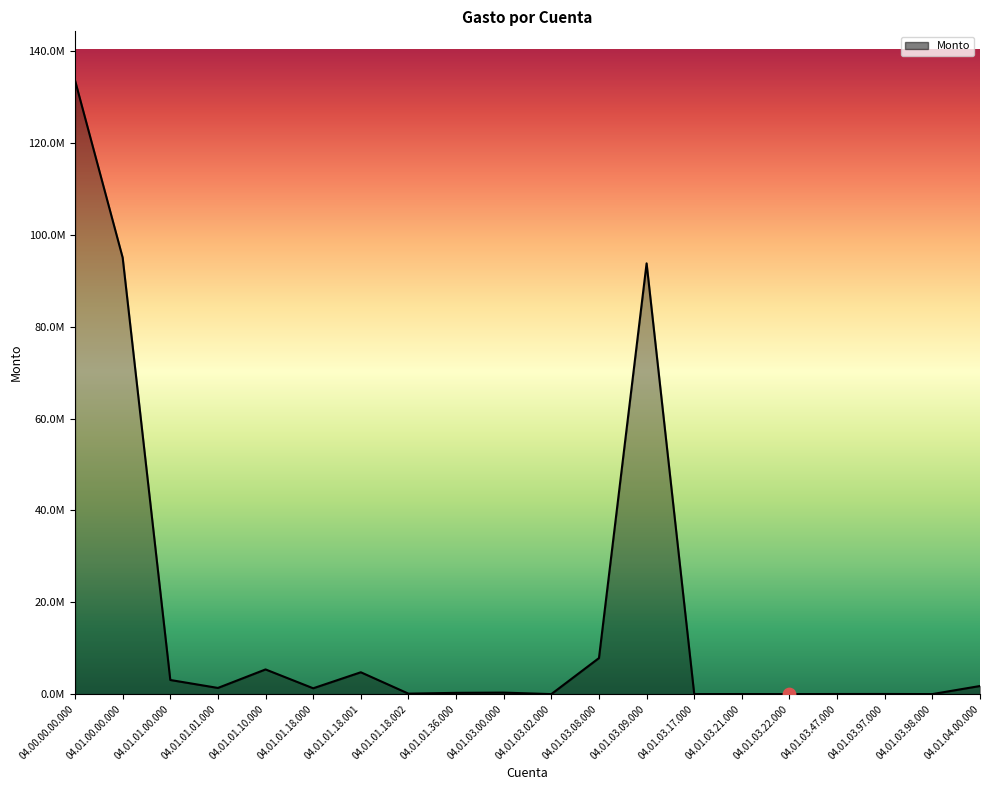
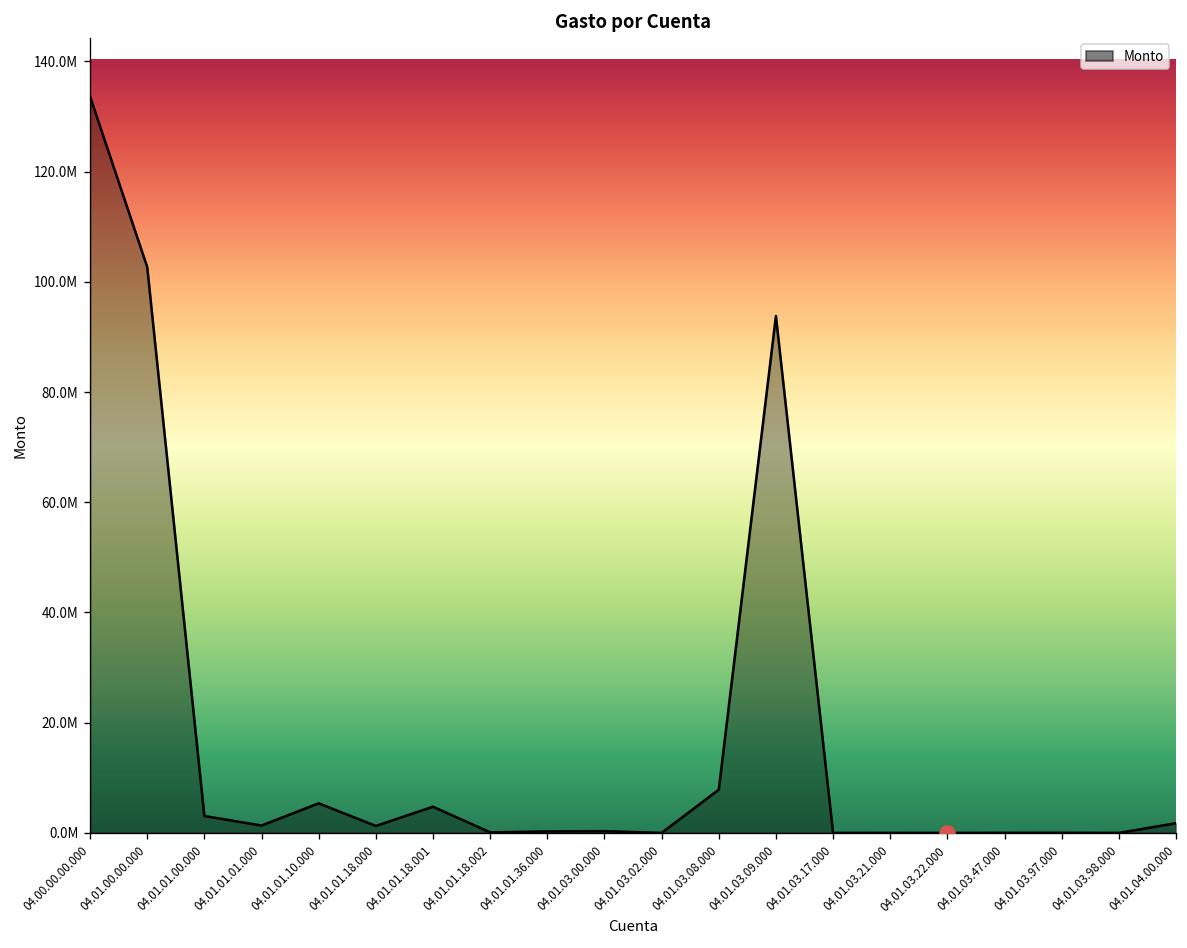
Monto, 04.01.00.00.000: 95000000 -> 103000000
